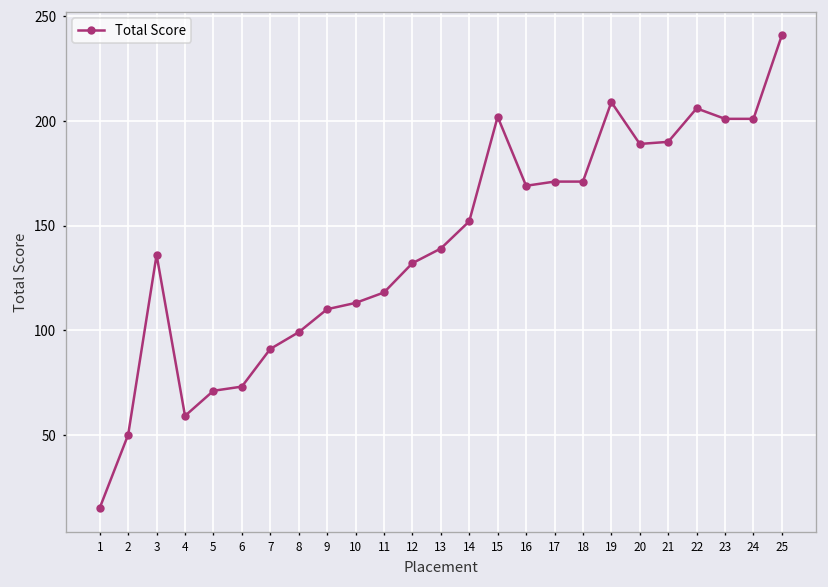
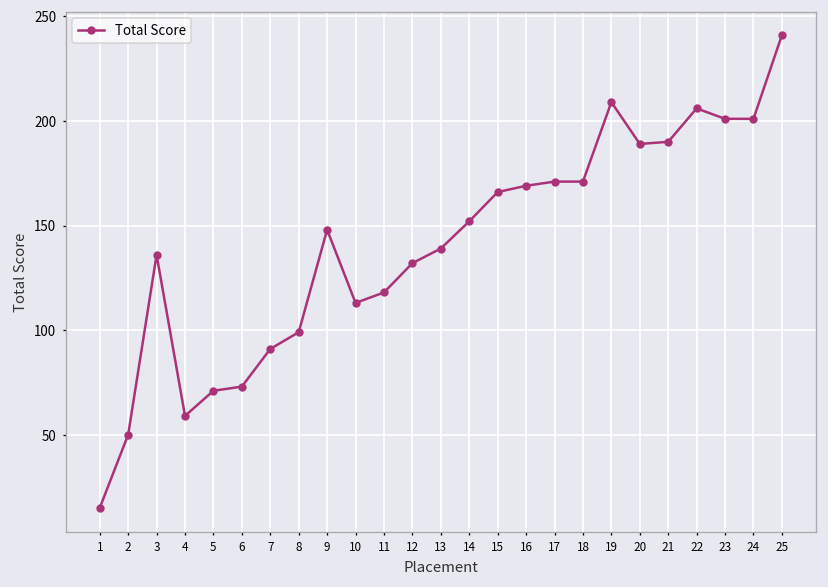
9: 110 -> 148
15: 202 -> 166
